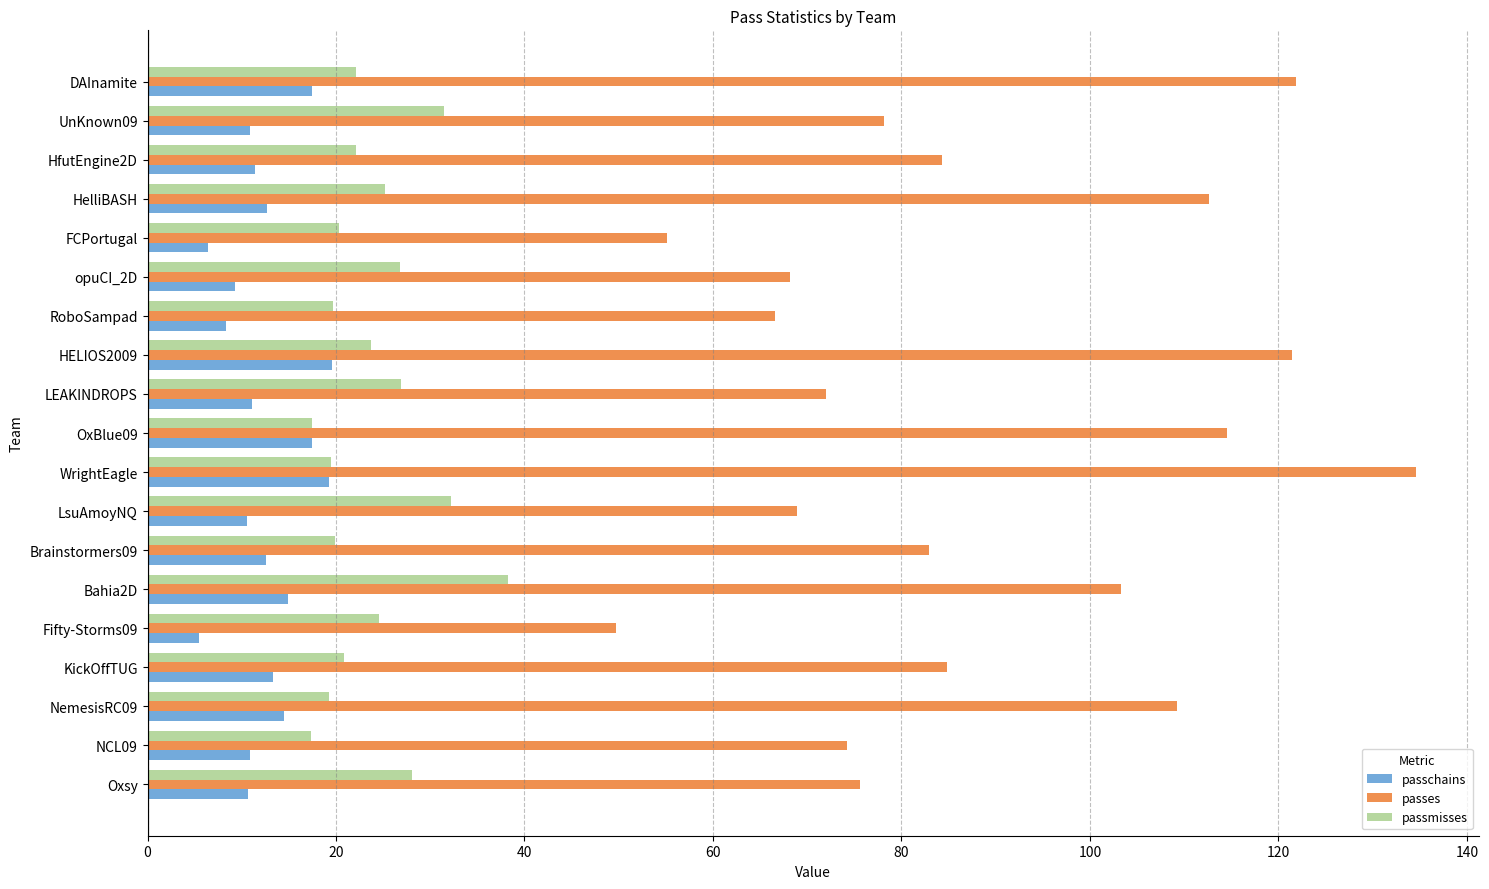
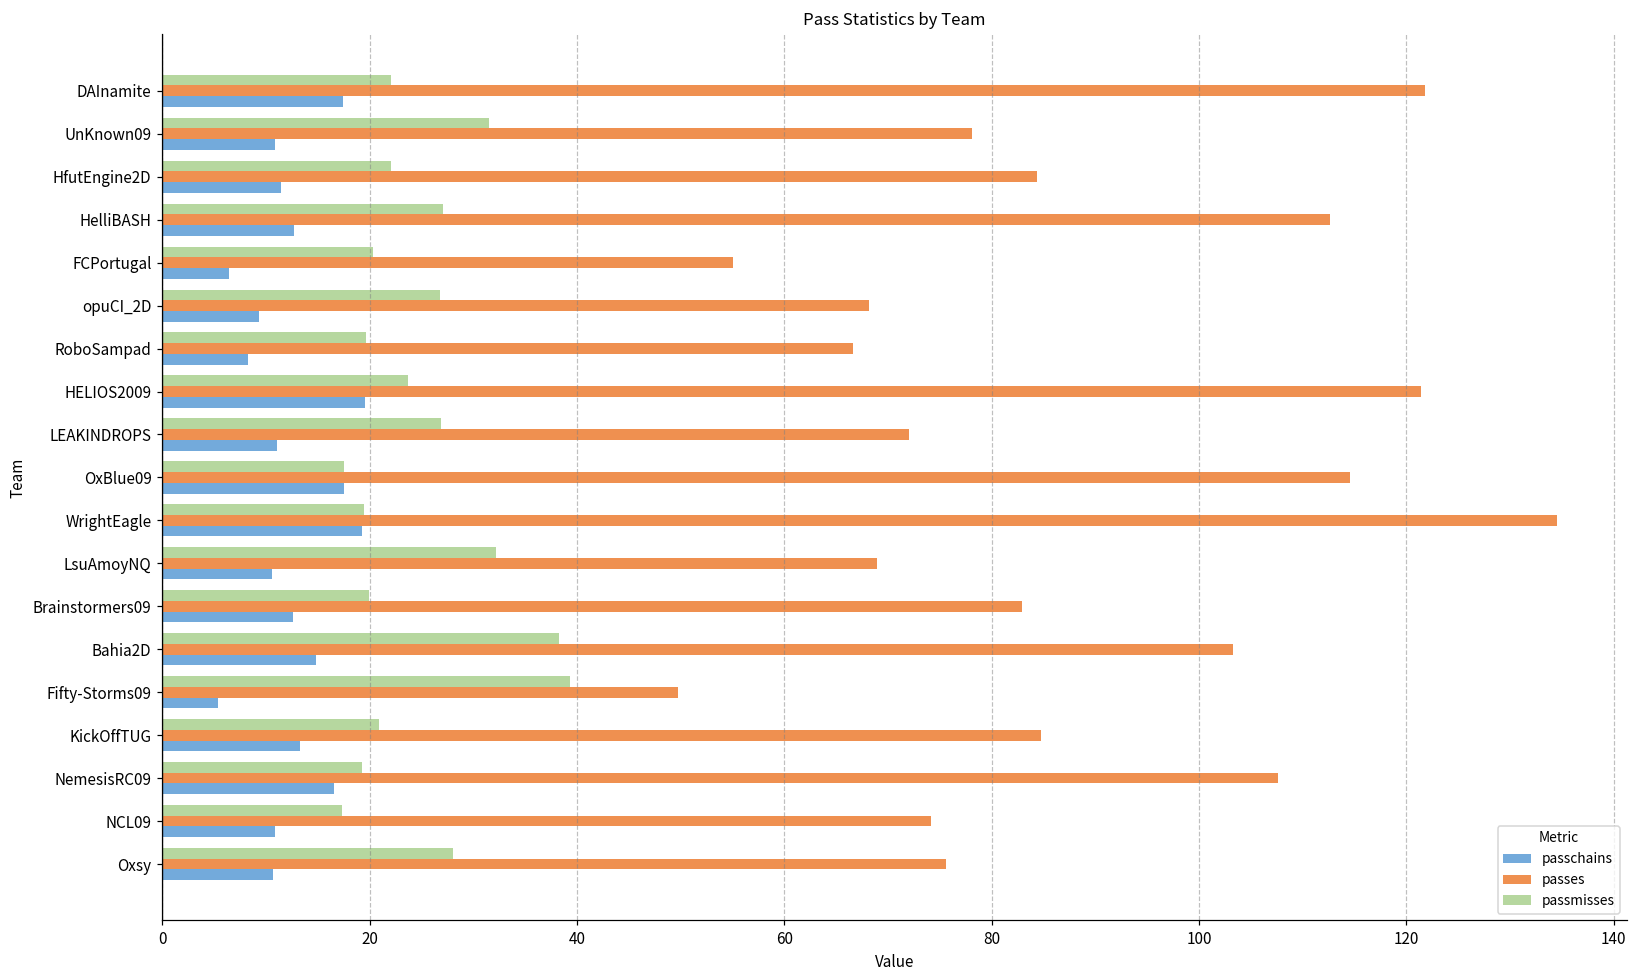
passmisses, HelliBASH: 25 -> 27
passmisses, Fifty-Storms09: 25 -> 39
passes, NemesisRC09: 109 -> 108
passchains, NemesisRC09: 14 -> 17
